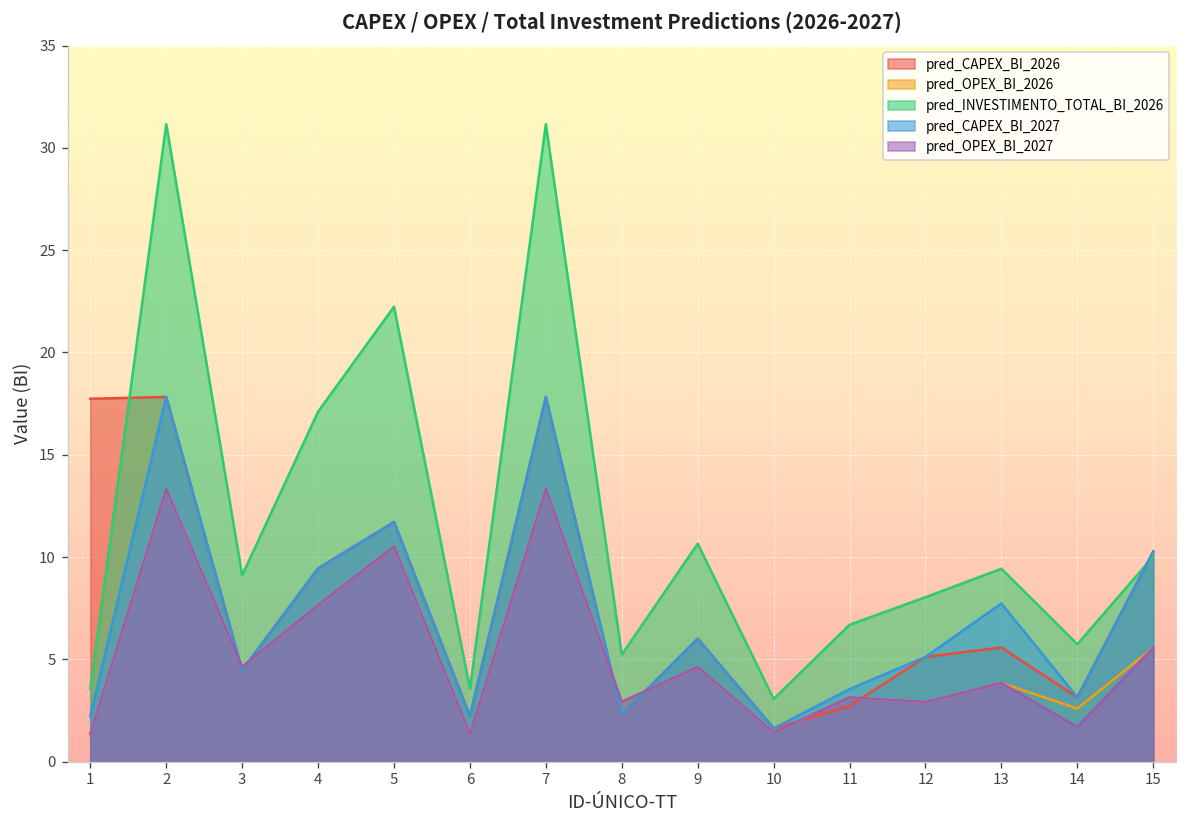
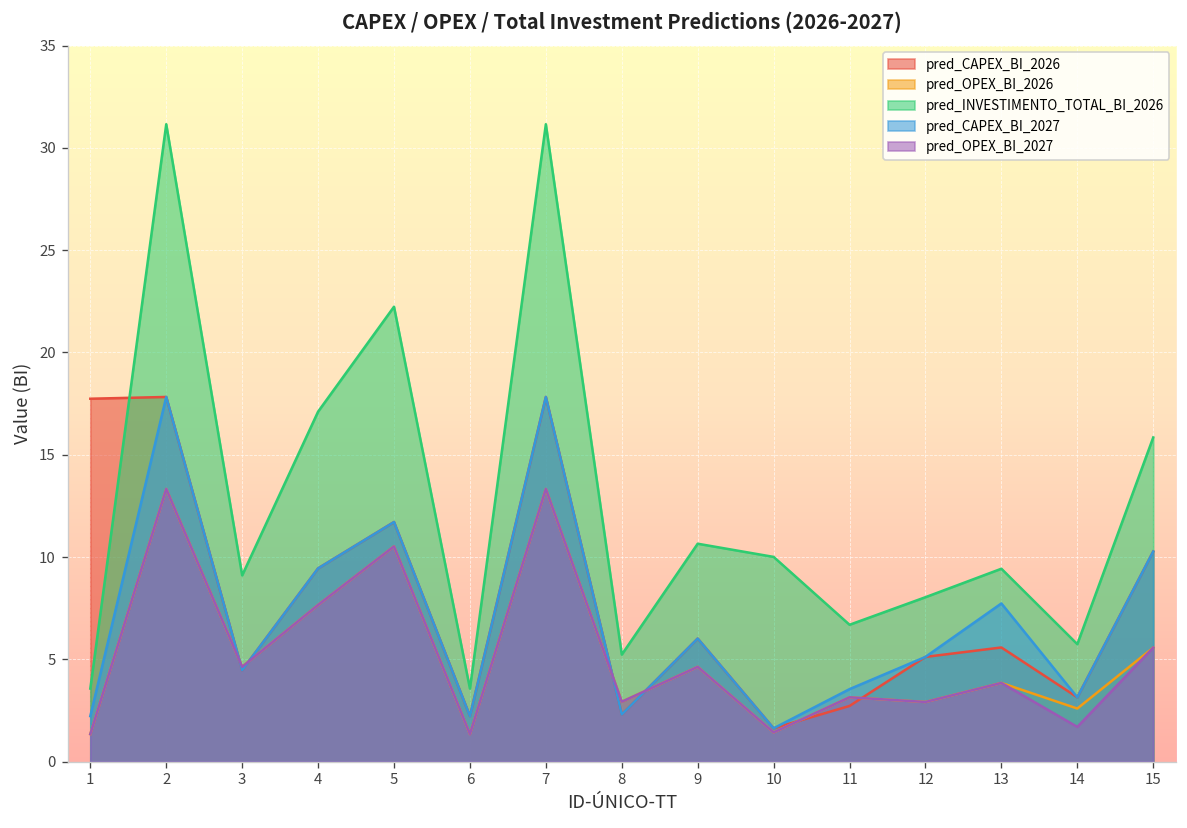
pred_INVESTIMENTO_TOTAL_BI_2026, 10: 3.1 -> 10.0
pred_INVESTIMENTO_TOTAL_BI_2026, 15: 10.0 -> 15.8
